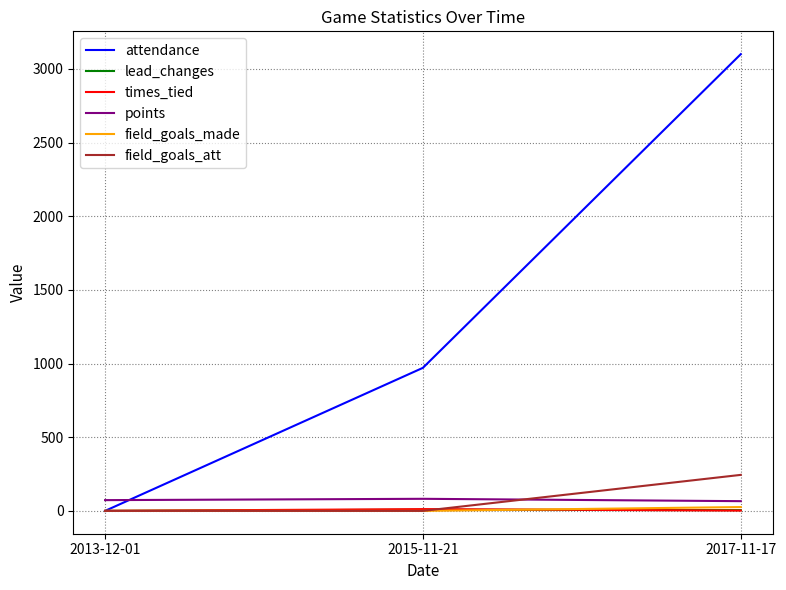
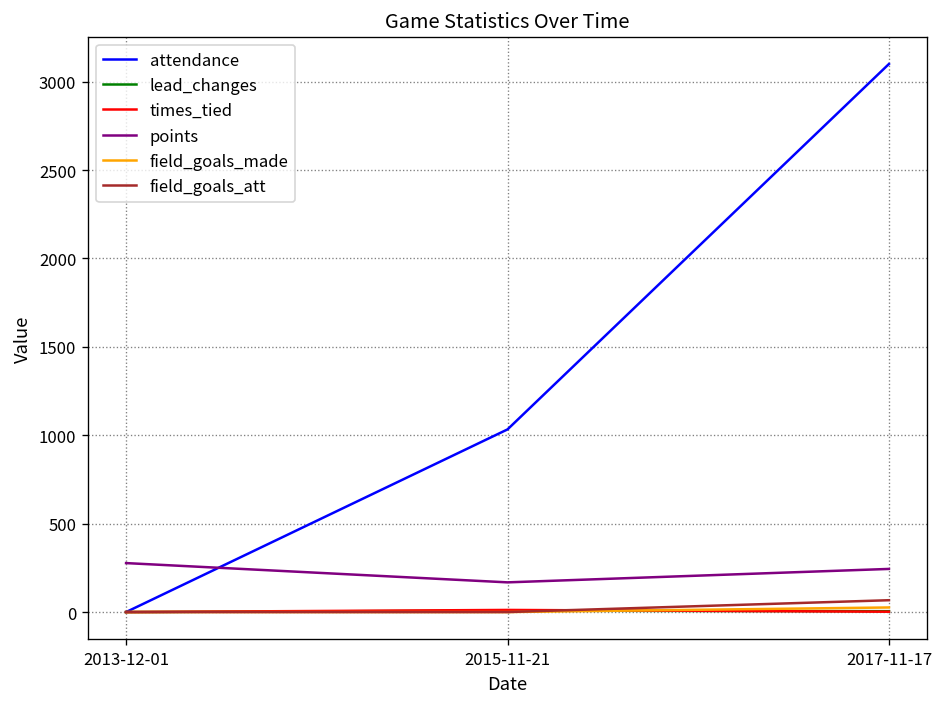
points, 2013-12-01: 70 -> 280
attendance, 2015-11-21: 970 -> 1030
points, 2015-11-21: 80 -> 170
points, 2017-11-17: 70 -> 240
field_goals_att, 2017-11-17: 240 -> 70
